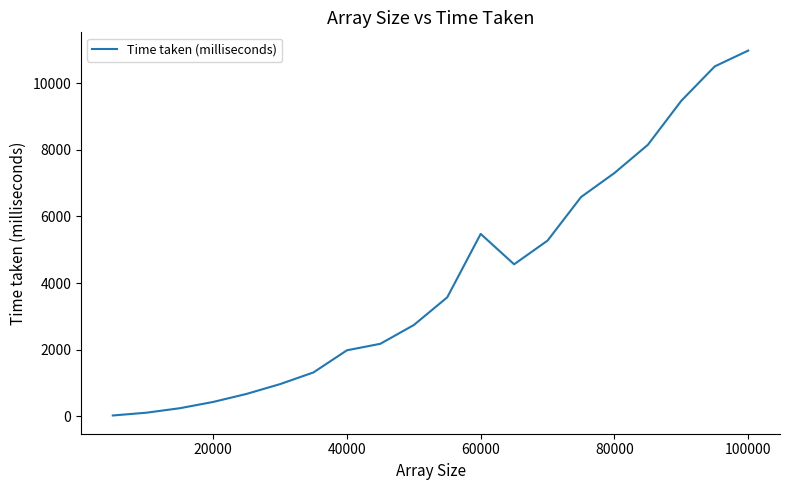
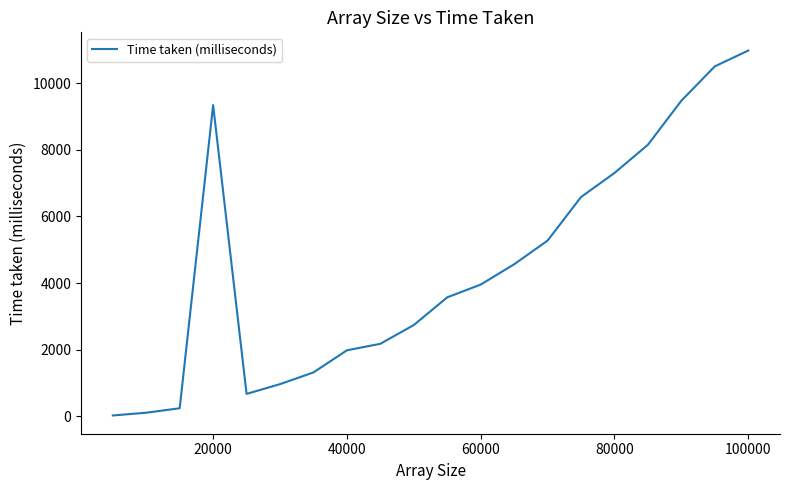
20000: 400 -> 9300
60000: 5500 -> 4000
